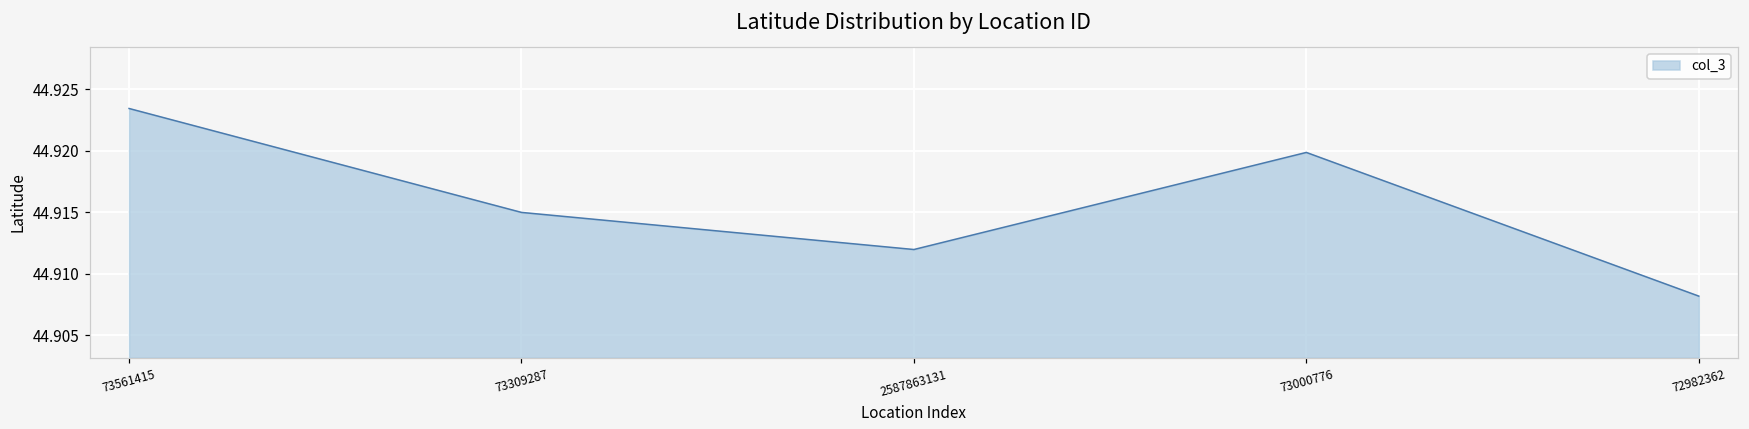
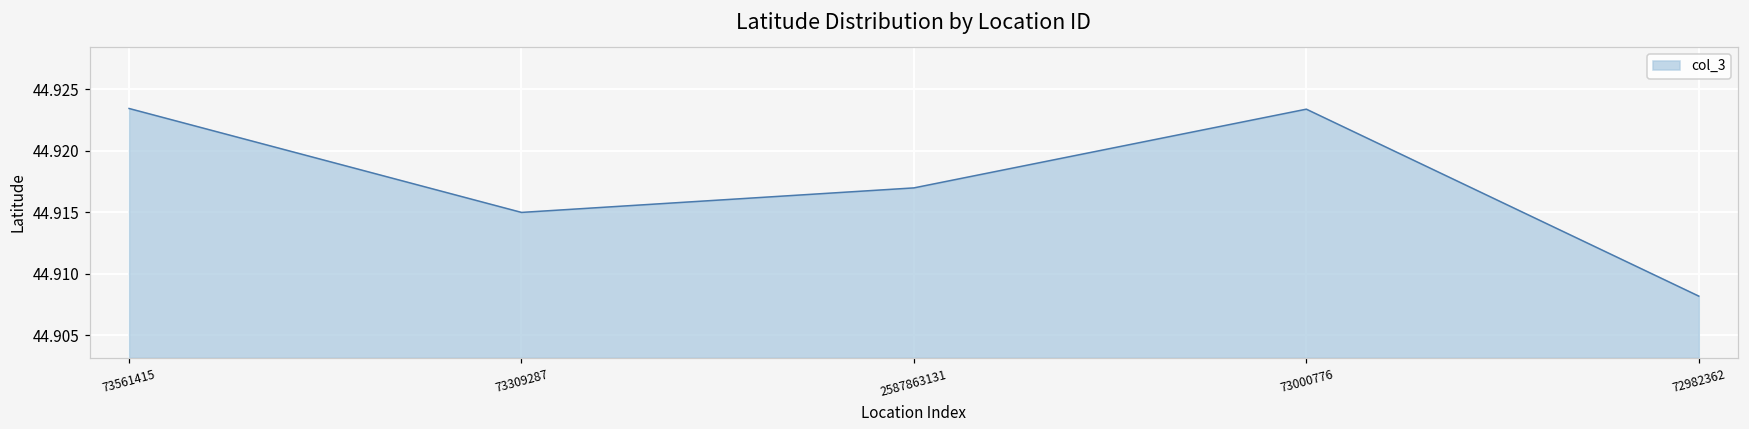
2587863131: 44.9120 -> 44.9170
73000776: 44.9199 -> 44.9234
